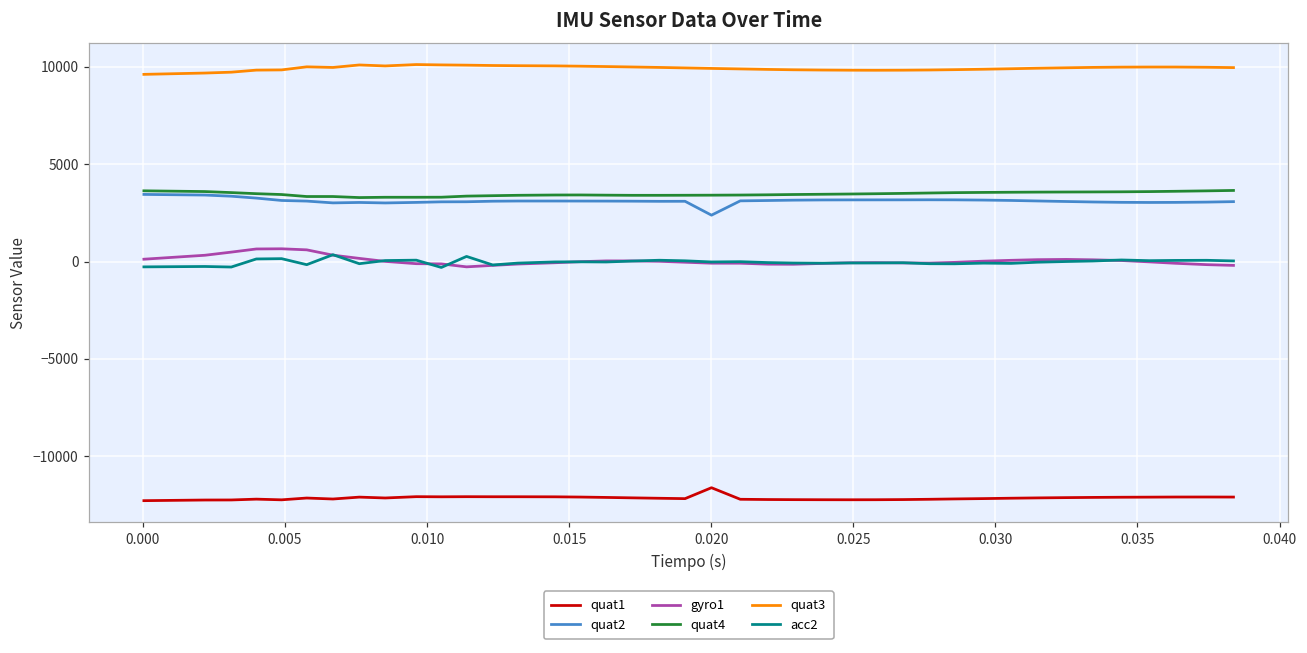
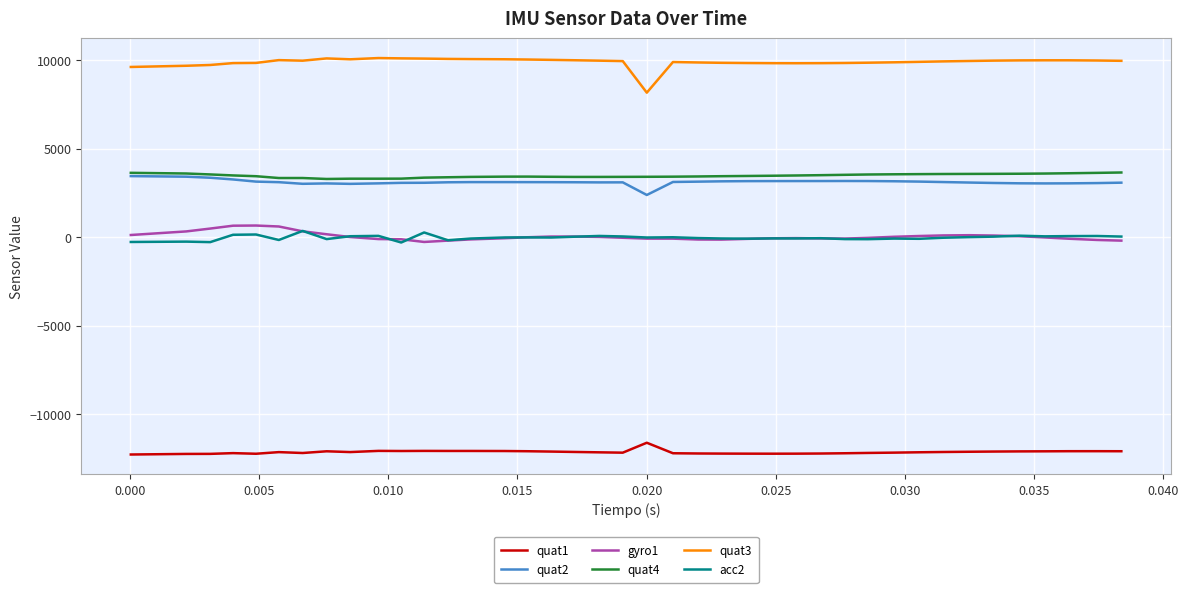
quat3, 0.020: 9900 -> 8200
